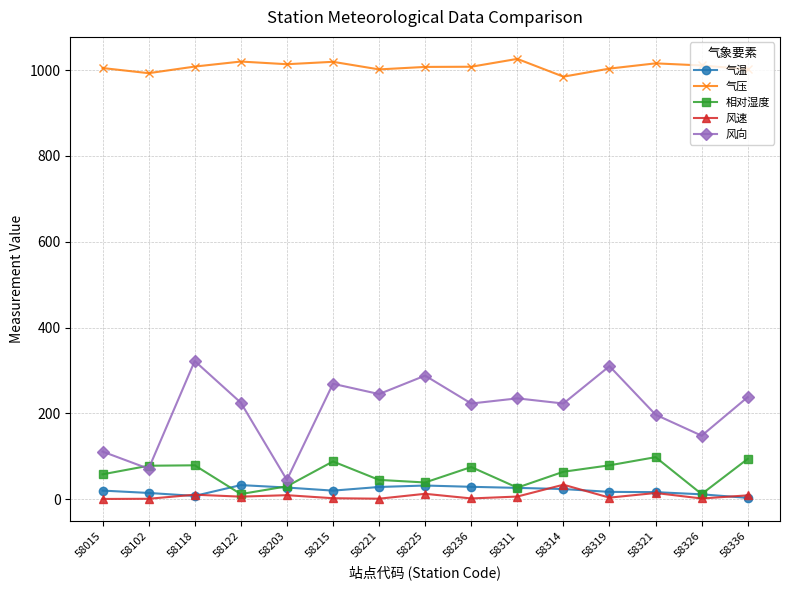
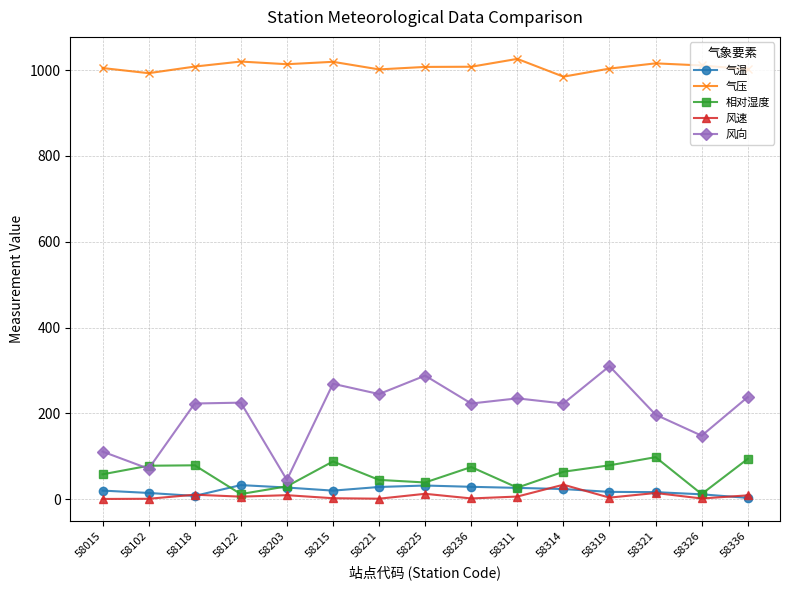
风向, 58118: 320 -> 220
